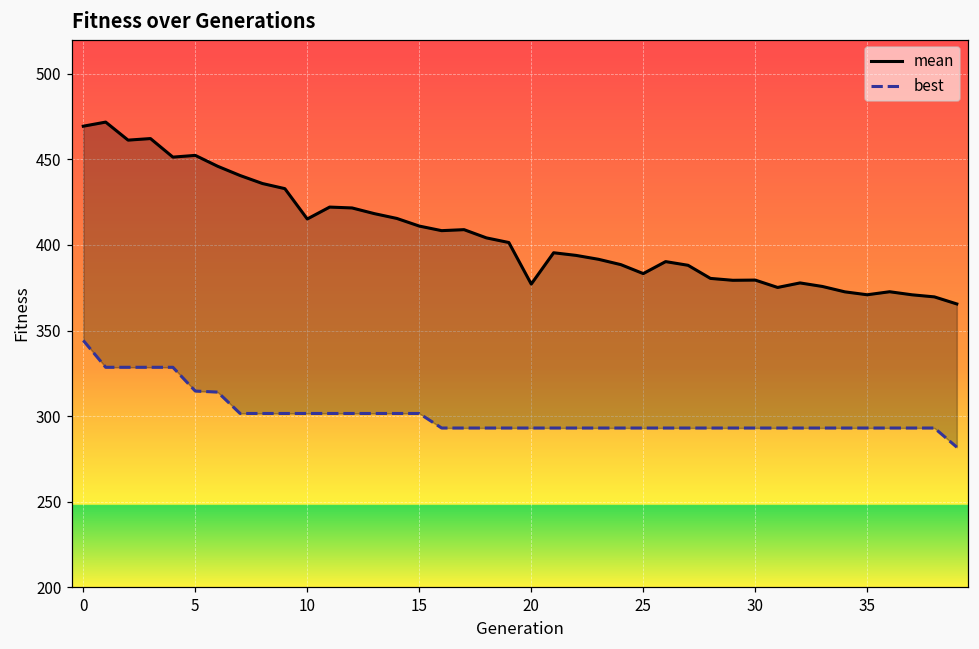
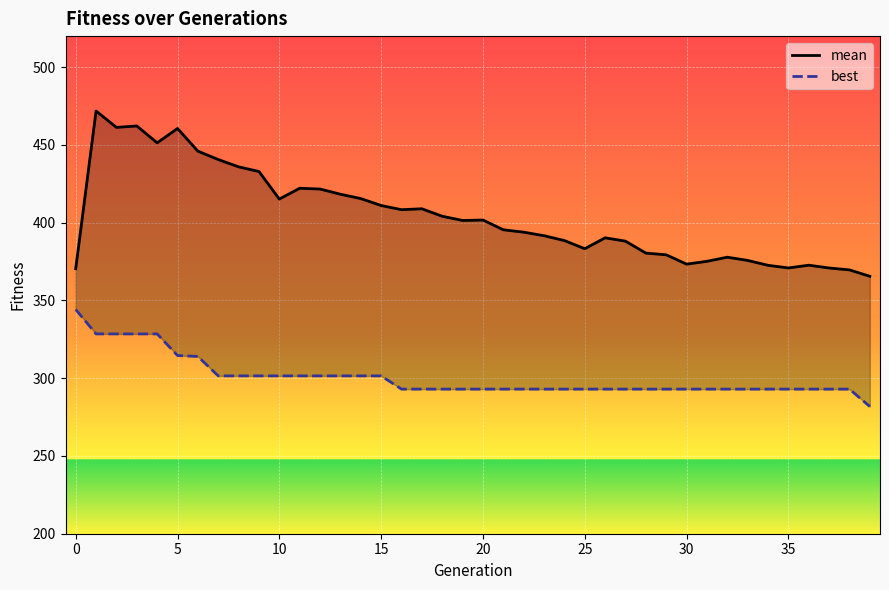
mean, 0: 469 -> 370
mean, 5: 452 -> 461
mean, 20: 377 -> 402
mean, 30: 379 -> 373
